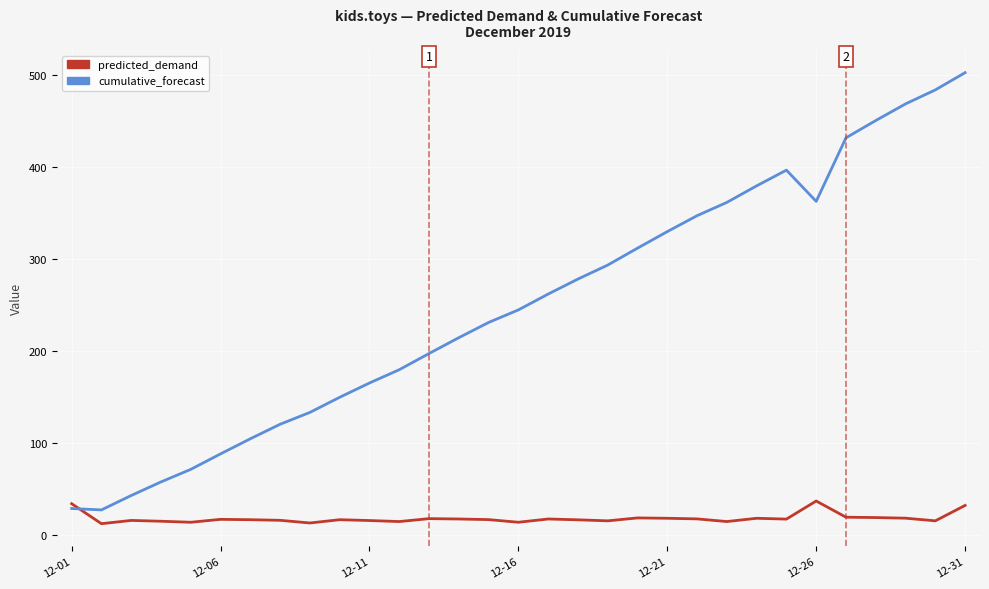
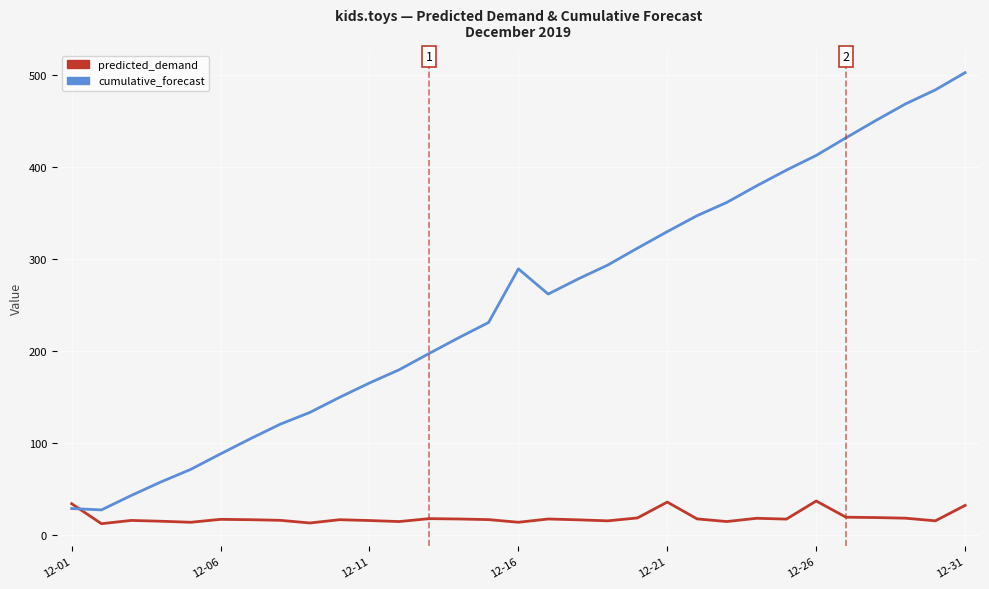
cumulative_forecast, 12-16: 240 -> 290
predicted_demand, 12-21: 20 -> 40
cumulative_forecast, 12-26: 360 -> 410
